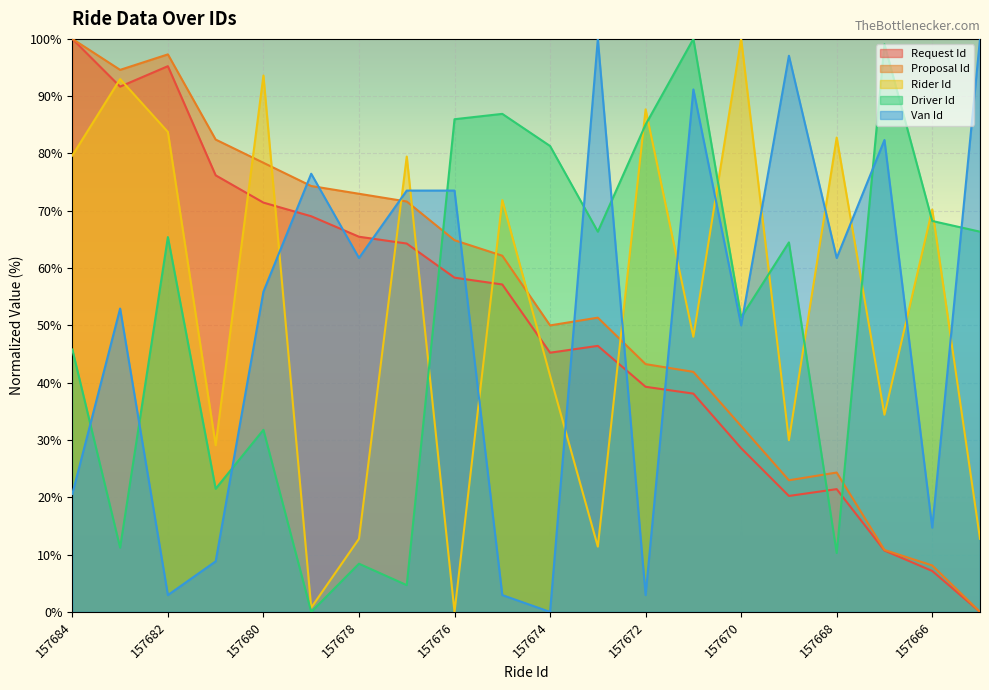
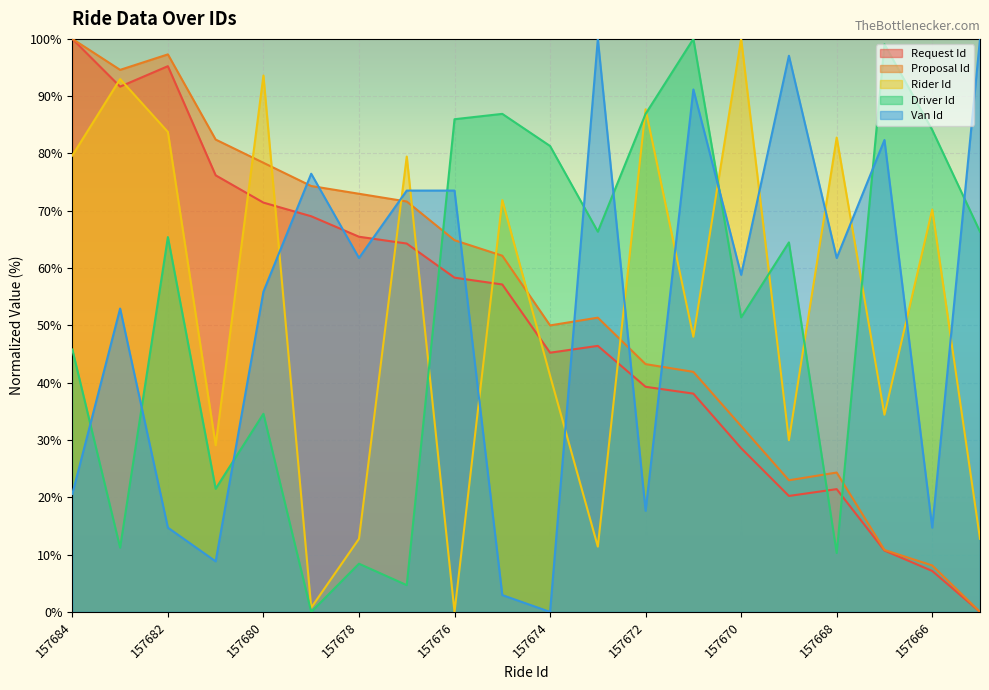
Van Id, 157682: 3% -> 15%
Driver Id, 157680: 32% -> 35%
Driver Id, 157672: 85% -> 87%
Van Id, 157672: 3% -> 18%
Van Id, 157670: 50% -> 59%
Driver Id, 157666: 68% -> 84%
